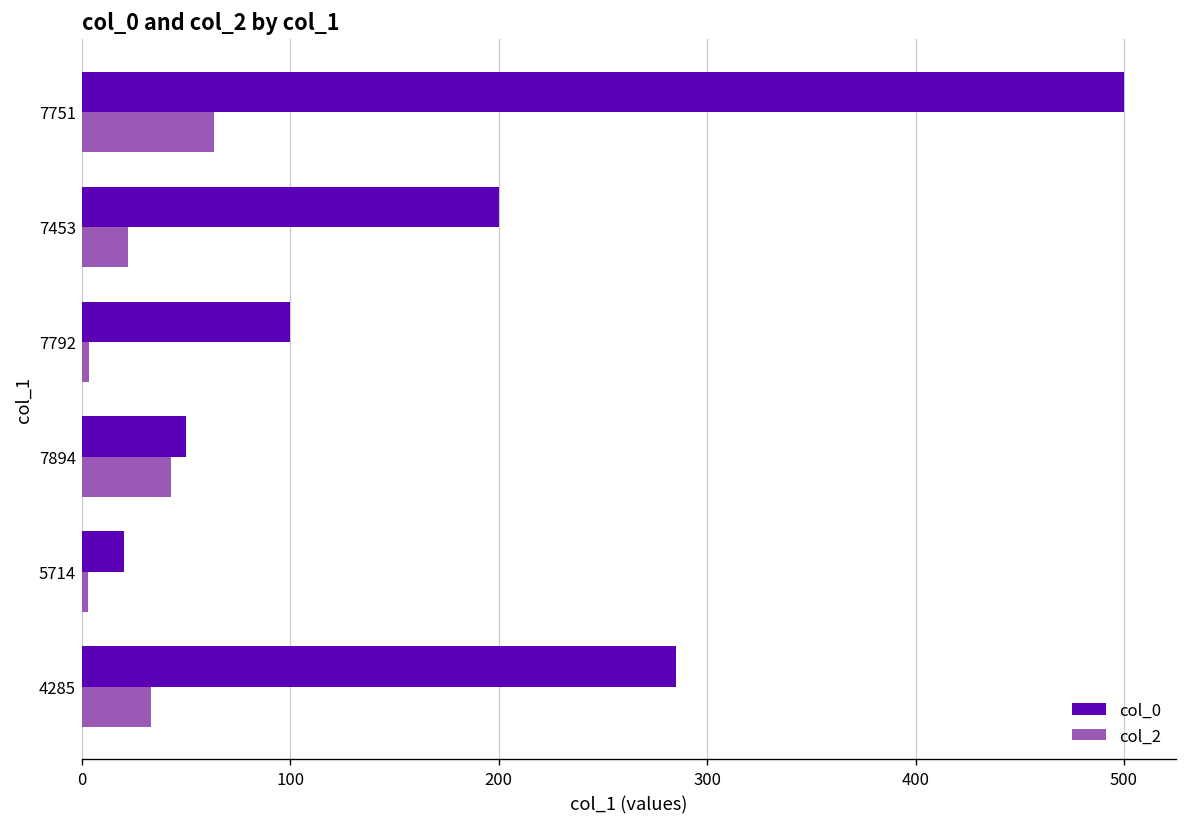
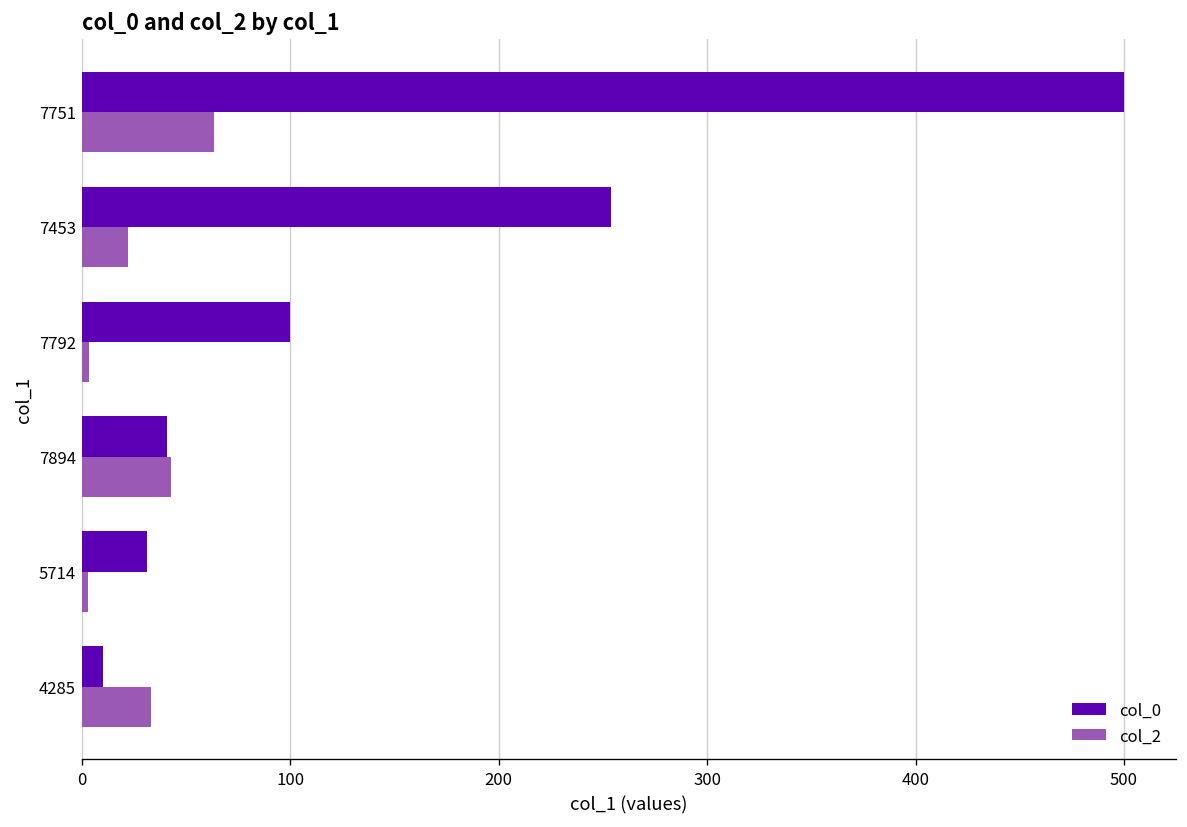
col_0, 7453: 200 -> 254
col_0, 7894: 50 -> 41
col_0, 5714: 20 -> 31
col_0, 4285: 285 -> 10
